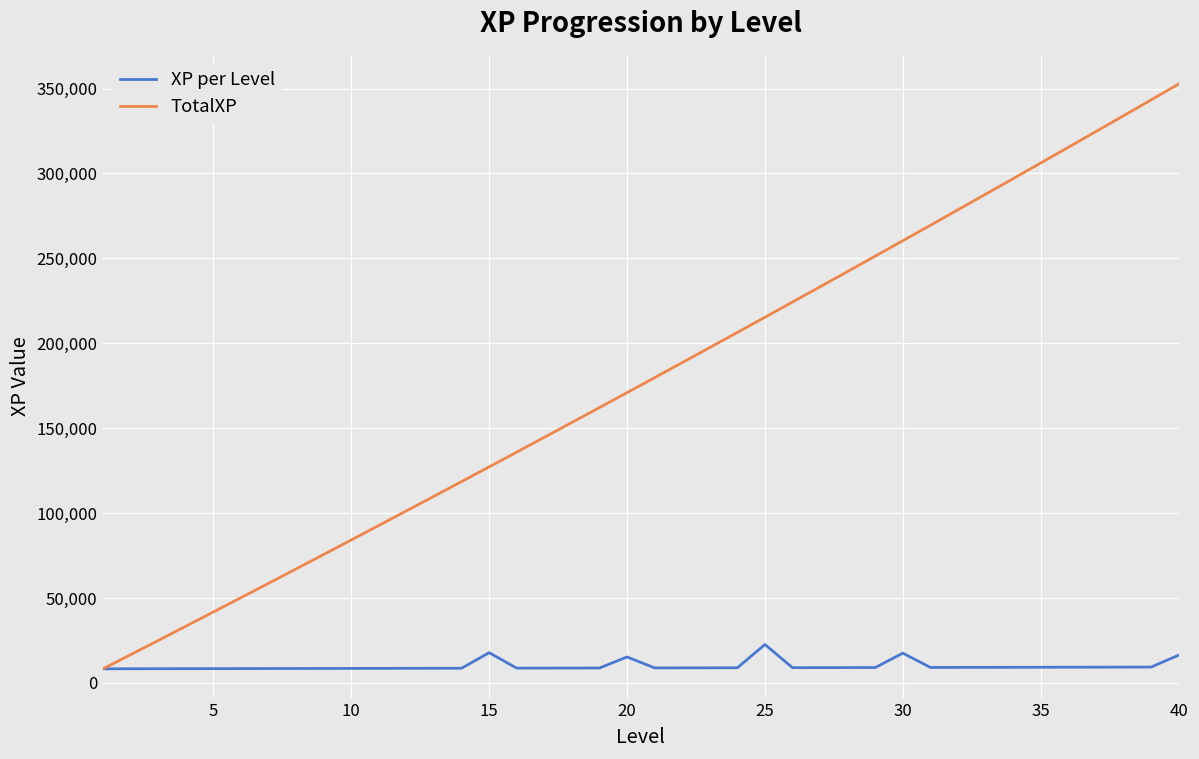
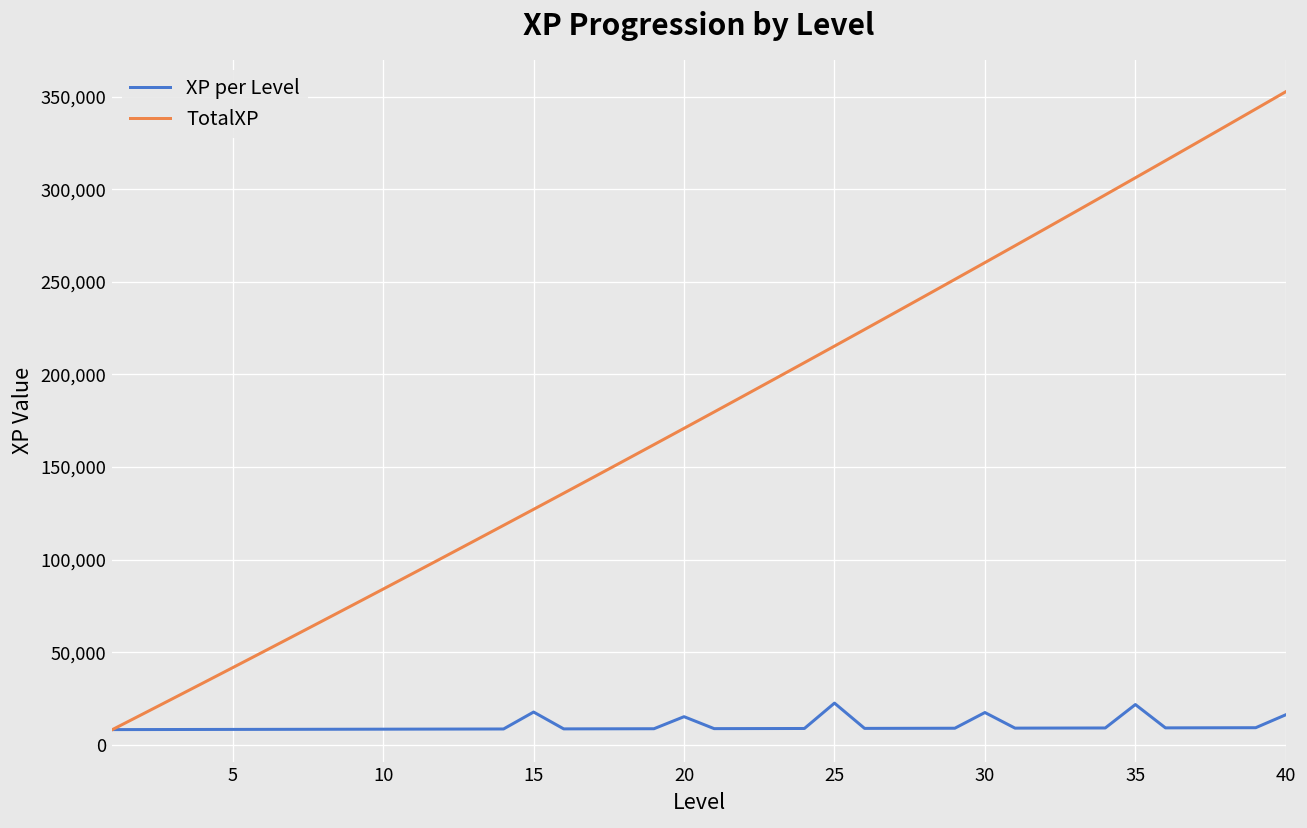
XP per Level, 35: 9,000 -> 22,000
